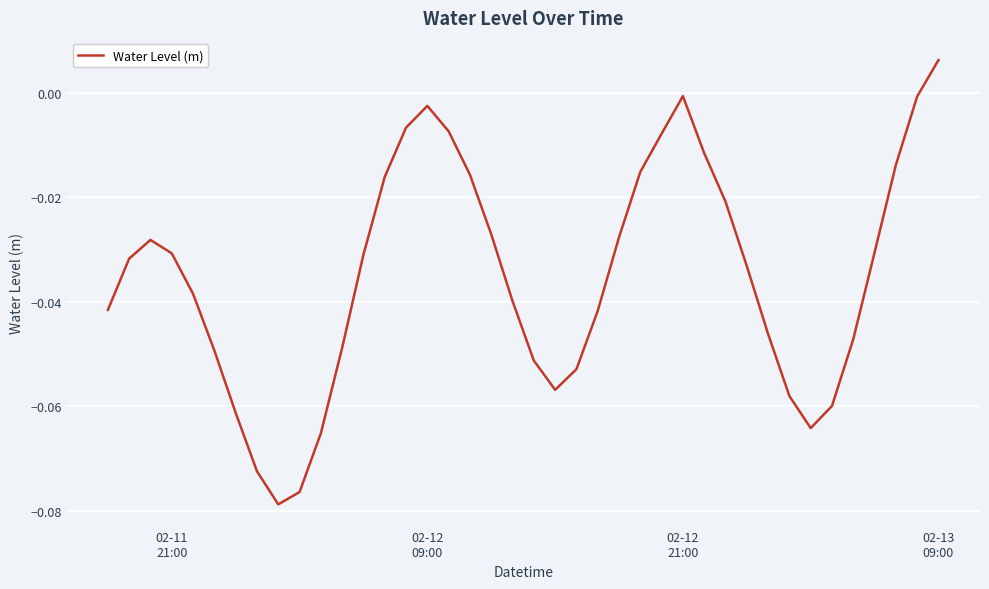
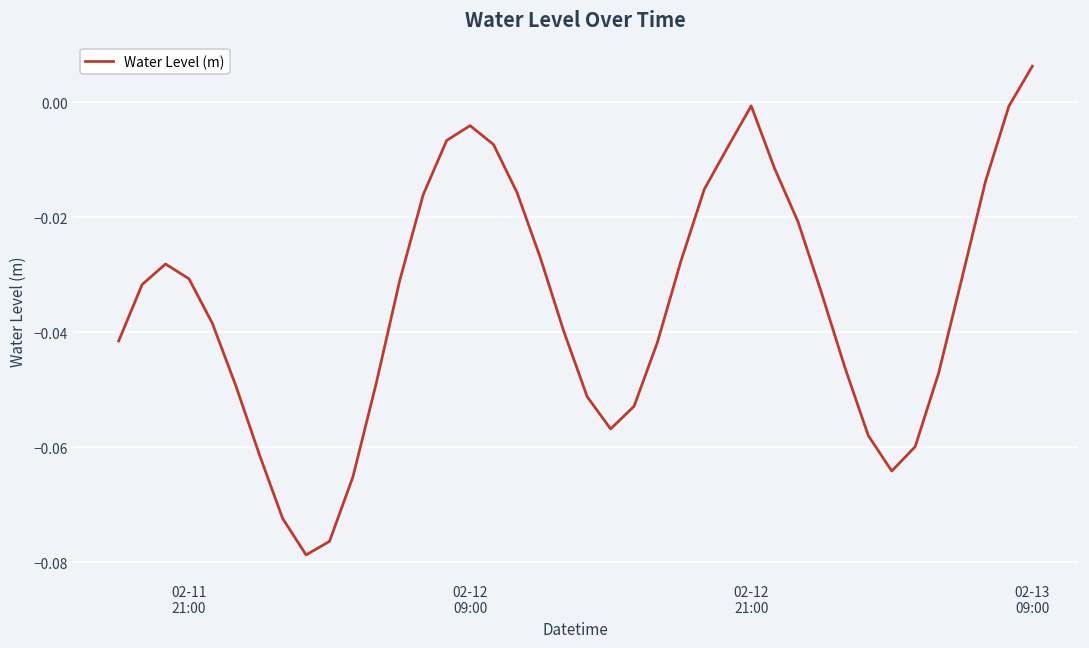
02-12 09:00: -0.002 -> -0.004
